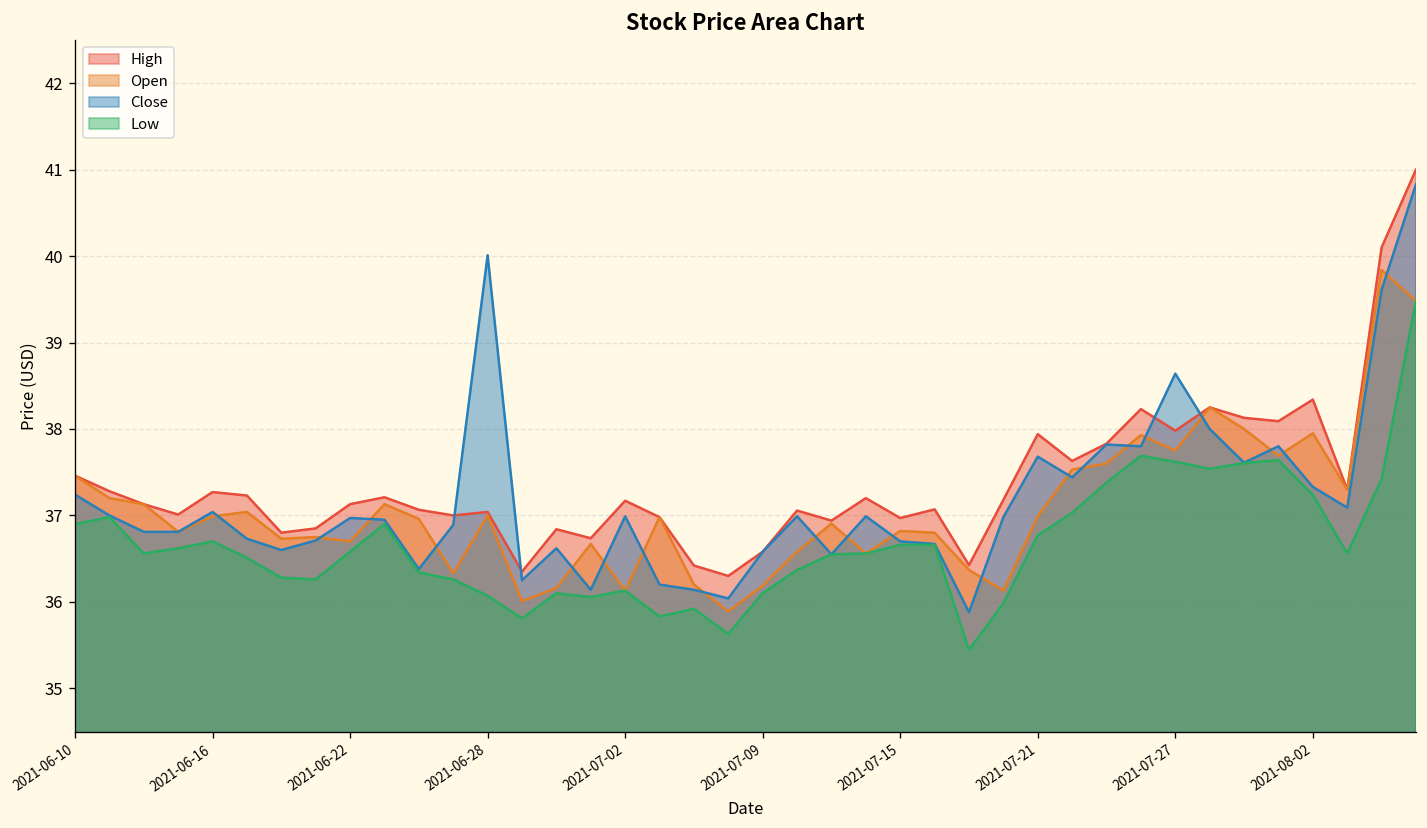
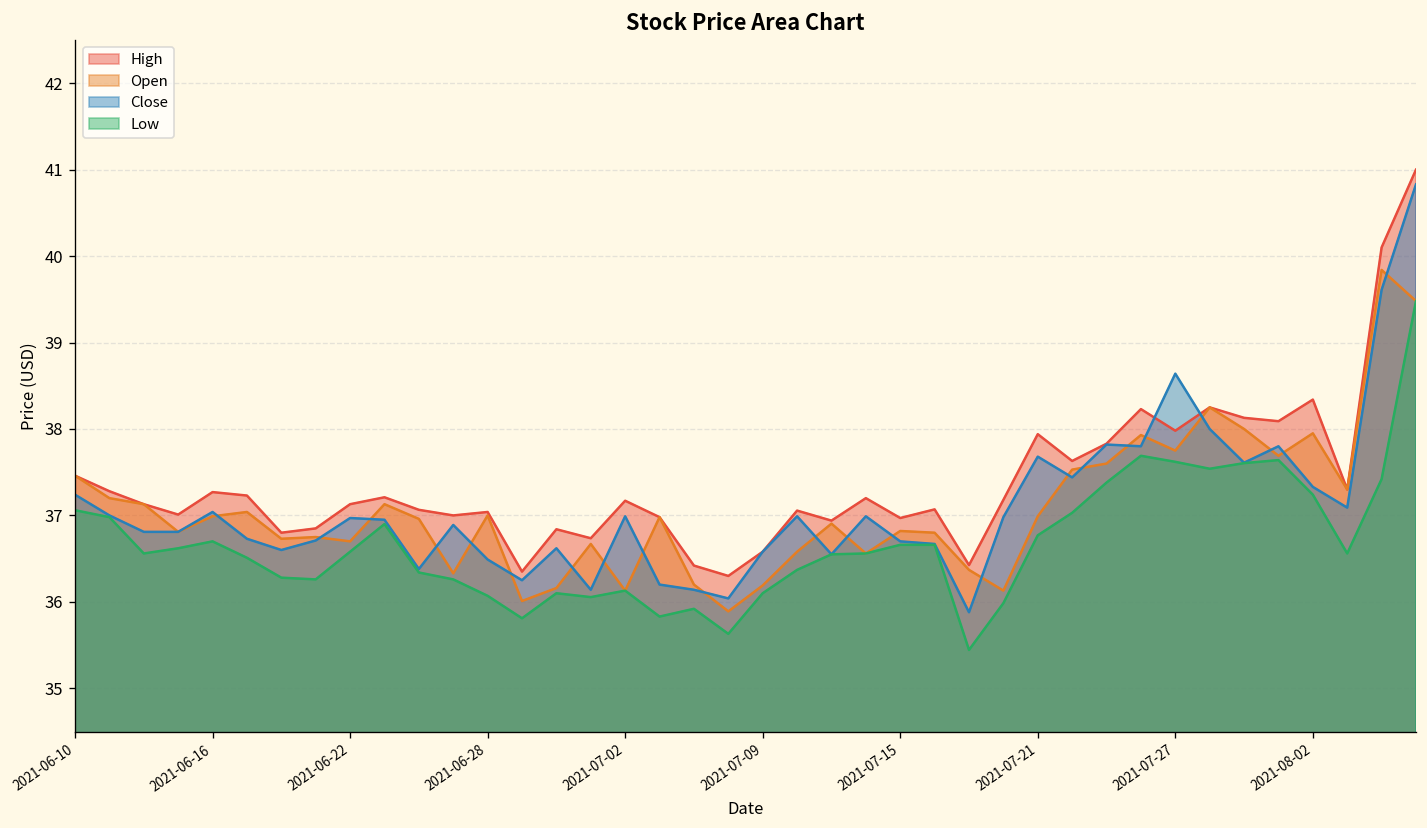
Low, 2021-06-10: 36.9 -> 37.1
Close, 2021-06-28: 40.0 -> 36.5
